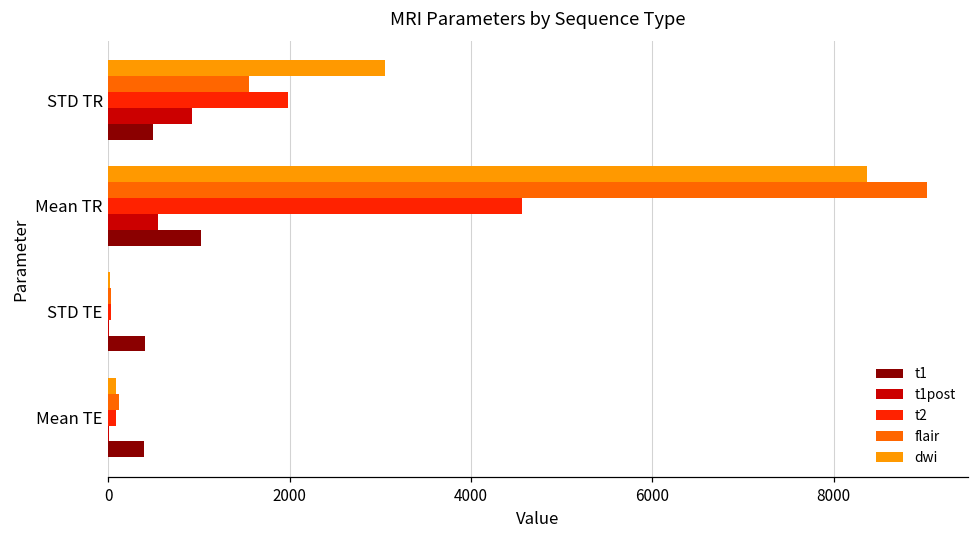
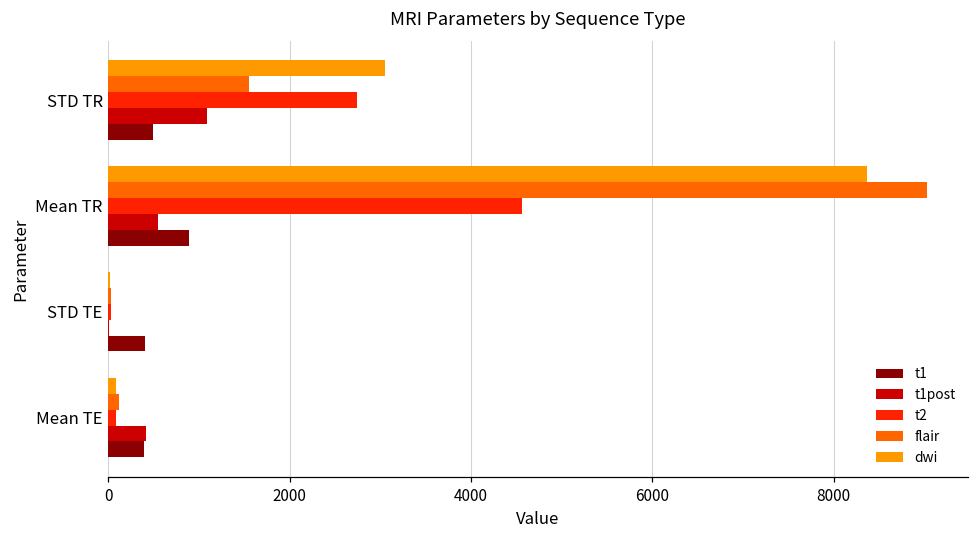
t2, STD TR: 2000 -> 2700
t1post, STD TR: 900 -> 1100
t1, Mean TR: 1000 -> 900
t1post, Mean TE: 0 -> 400
